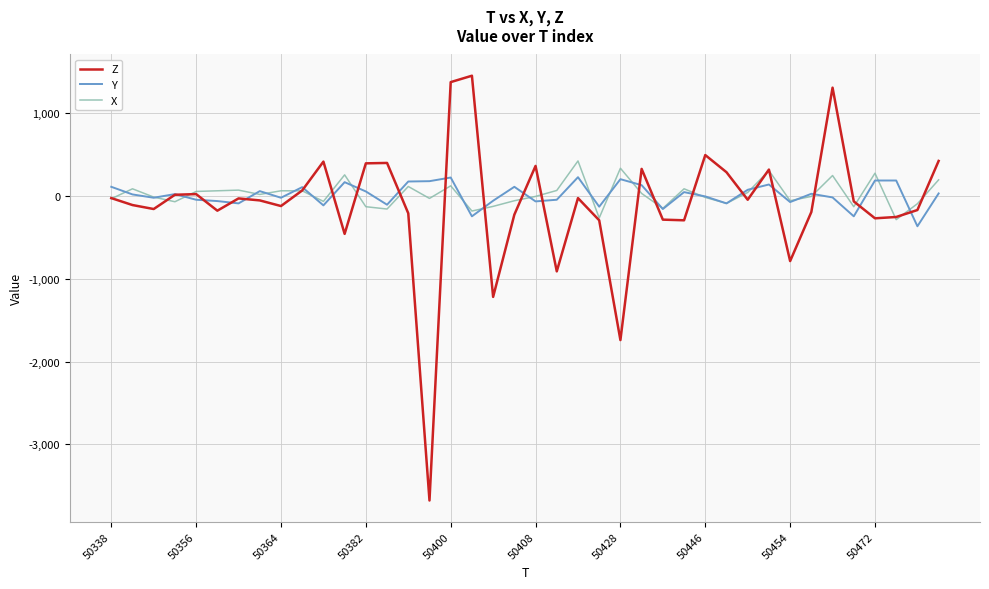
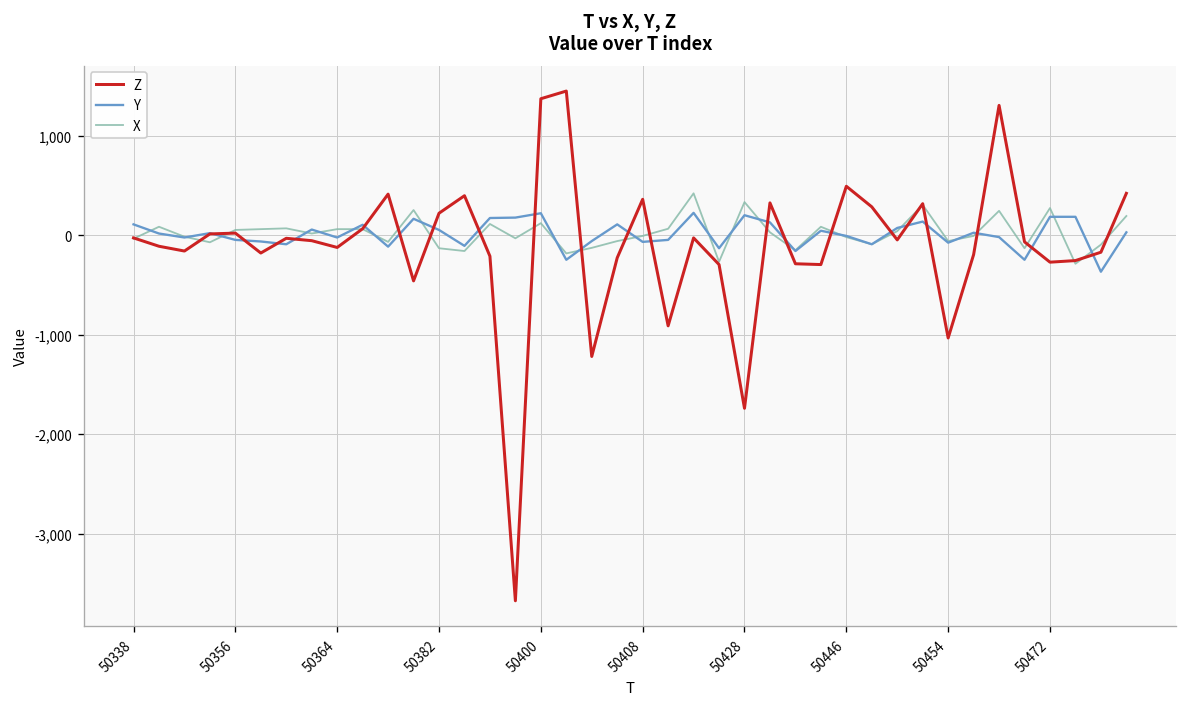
Z, 50382: 400 -> 200
Z, 50454: -800 -> -1,000
